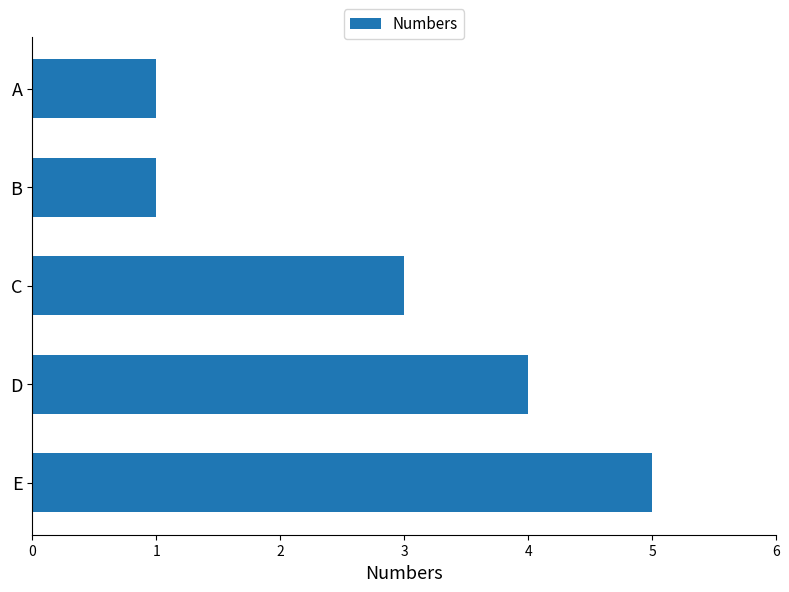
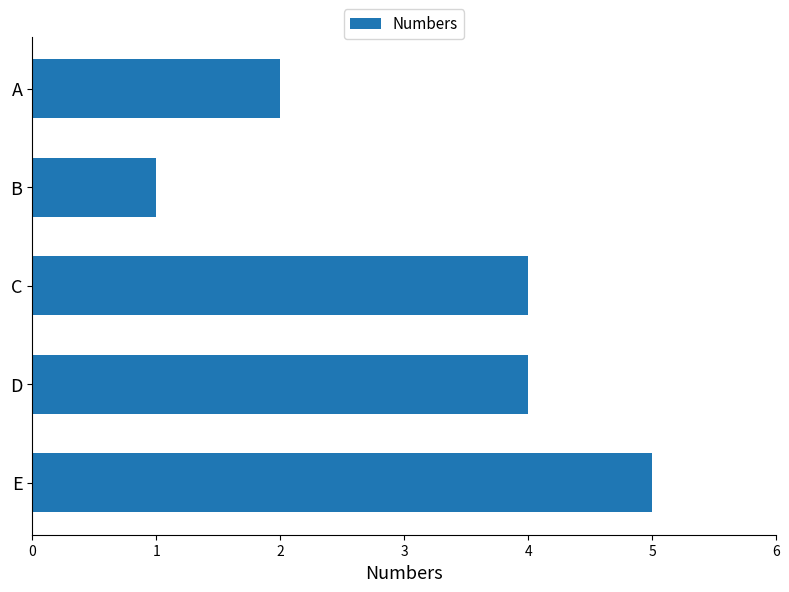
A: 1 -> 2
C: 3 -> 4
